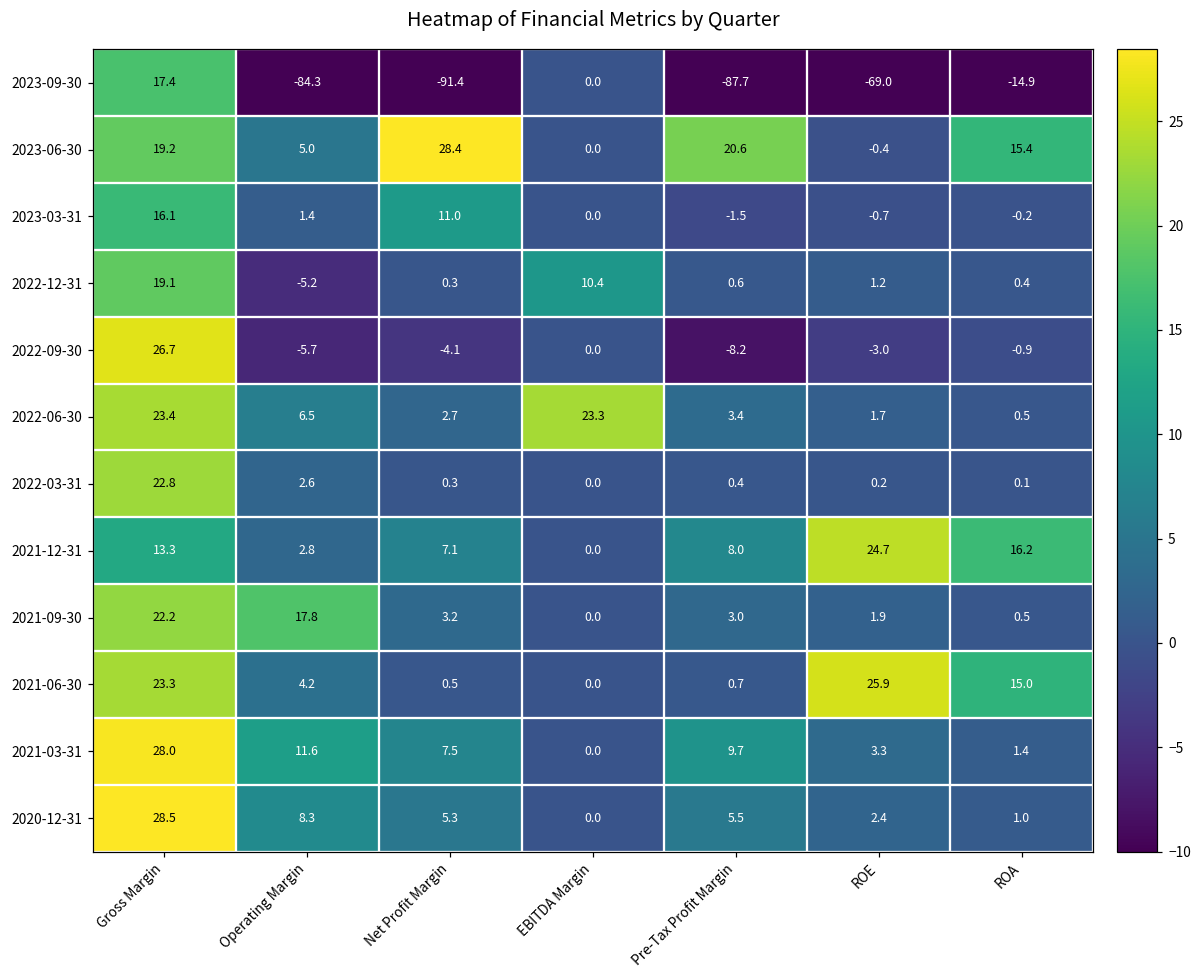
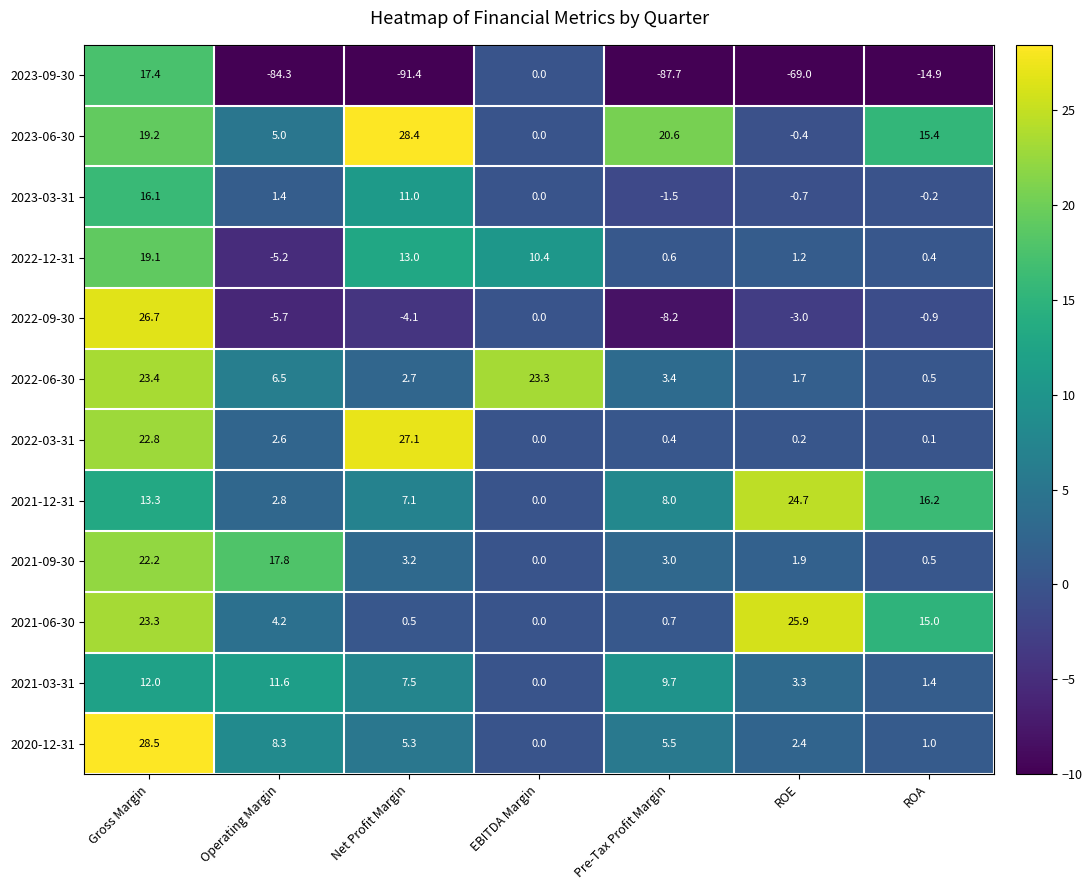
2022-12-31, Net Profit Margin: 0.3 -> 13.0
2022-03-31, Net Profit Margin: 0.3 -> 27.1
2021-03-31, Gross Margin: 28.0 -> 12.0
